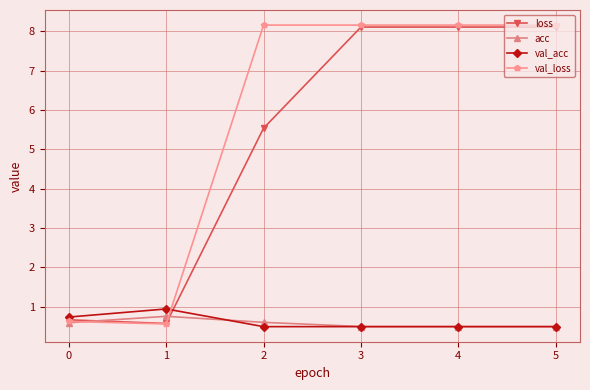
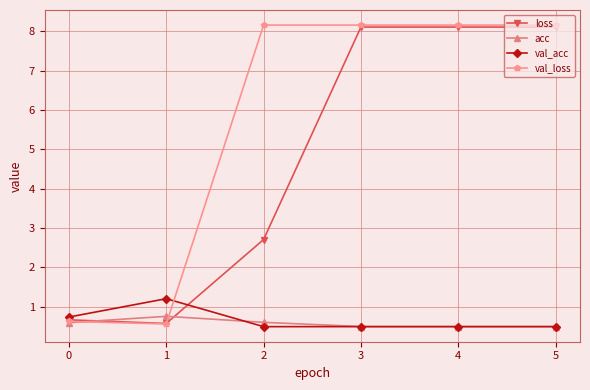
val_acc, 1: 0.9 -> 1.2
loss, 2: 5.5 -> 2.7
